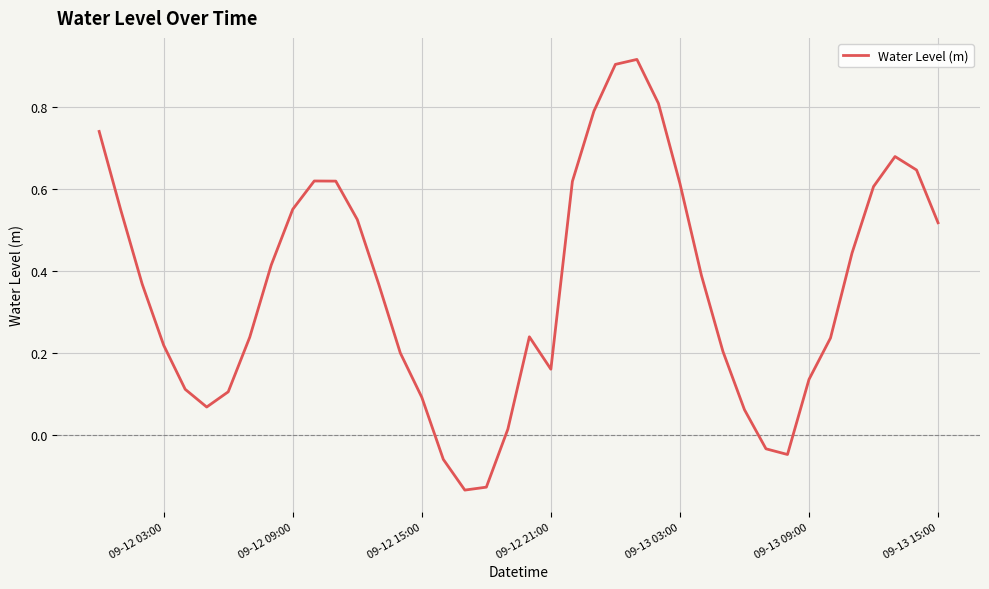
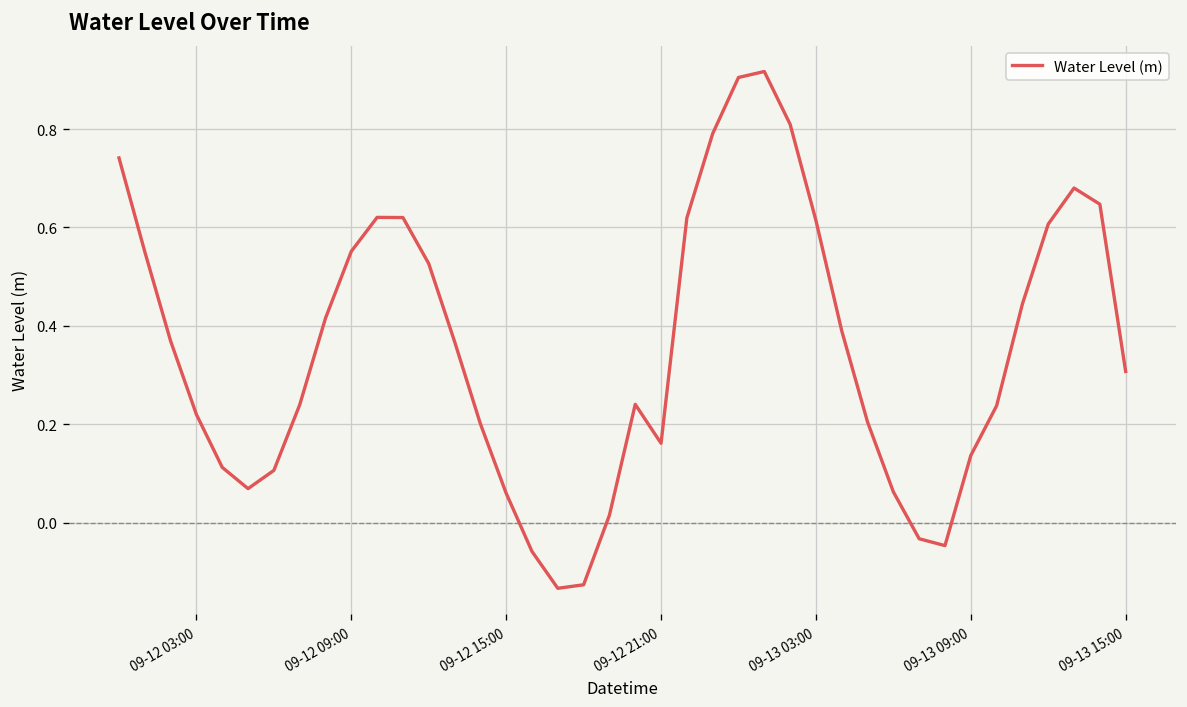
09-12 15:00: 0.09 -> 0.06
09-13 15:00: 0.52 -> 0.31
